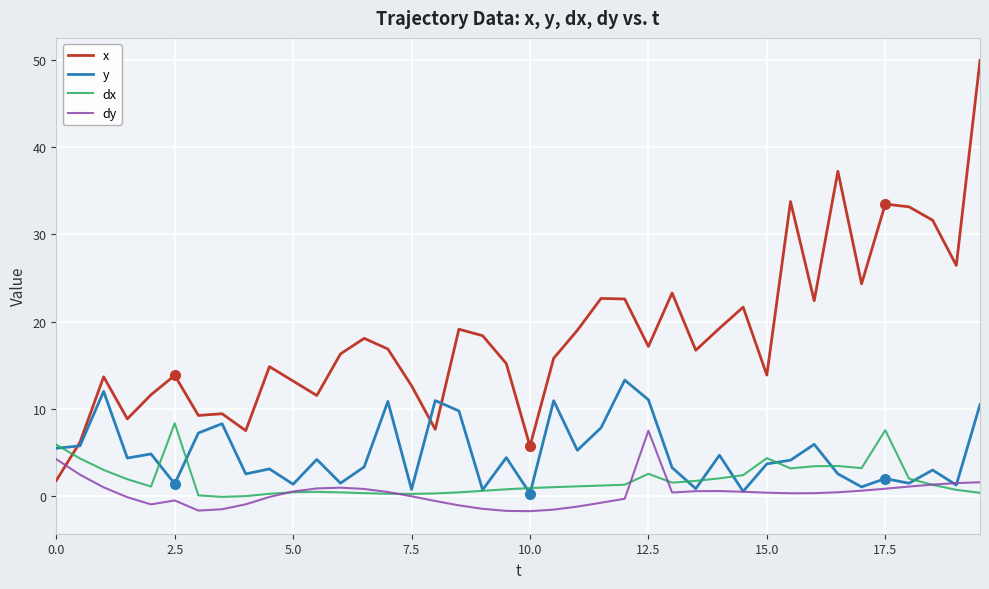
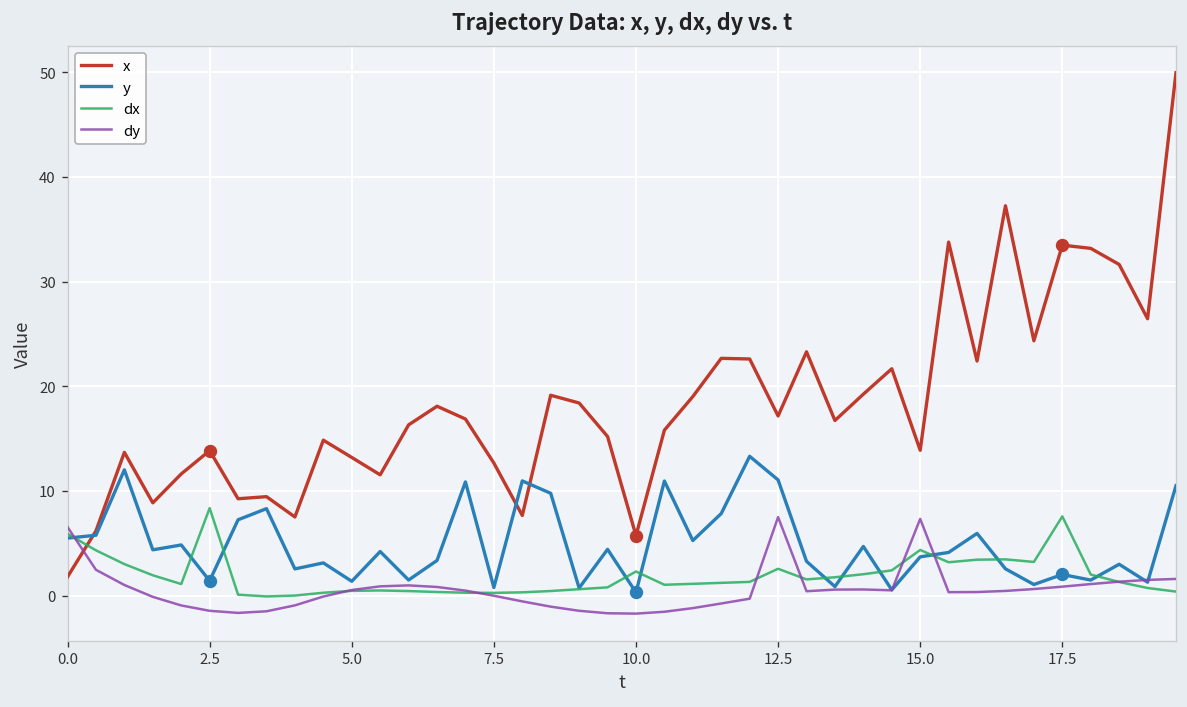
dy, 0.0: 4 -> 7
dy, 2.5: 0 -> -1
dx, 10.0: 1 -> 2
dy, 15.0: 0 -> 7
